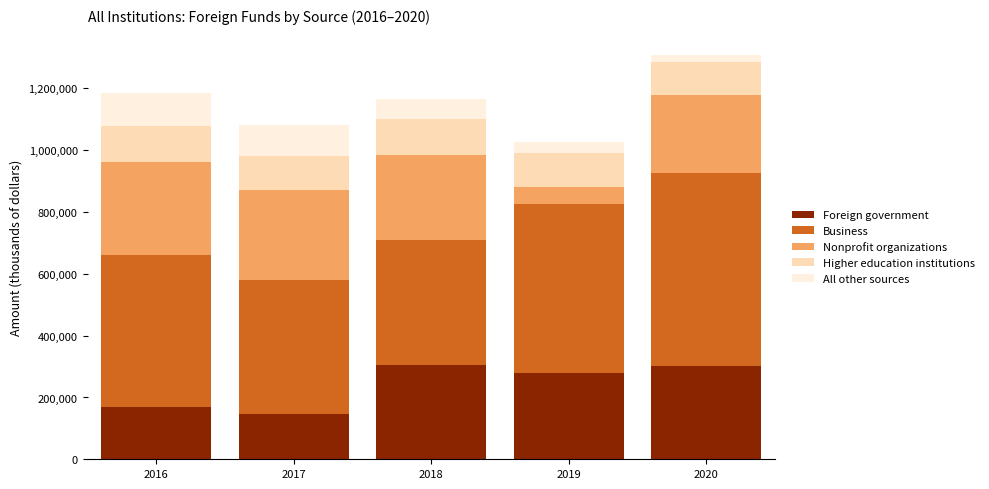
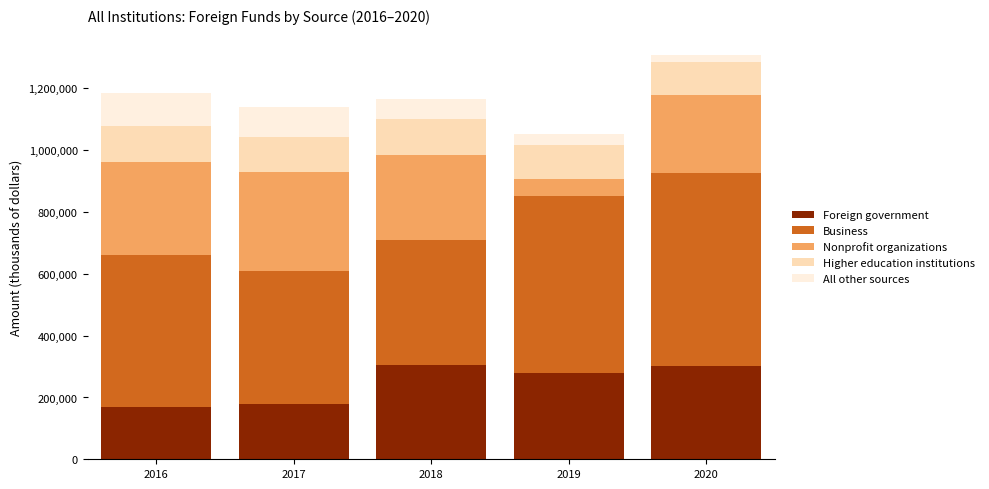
Foreign government, 2017: 150,000 -> 180,000
Nonprofit organizations, 2017: 290,000 -> 320,000
Business, 2019: 550,000 -> 570,000
